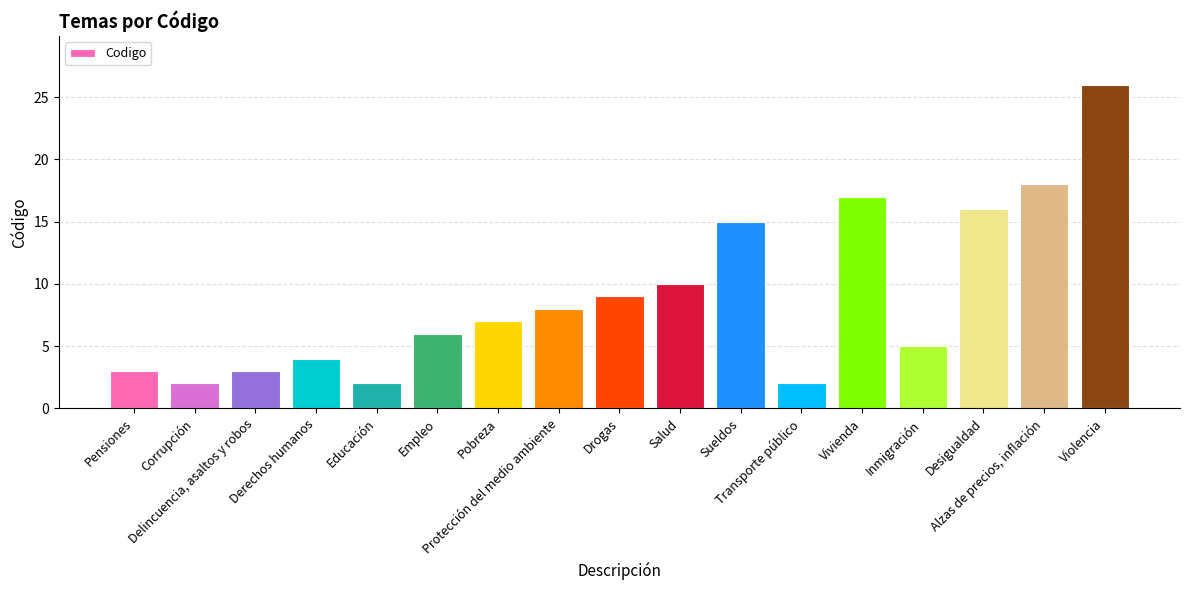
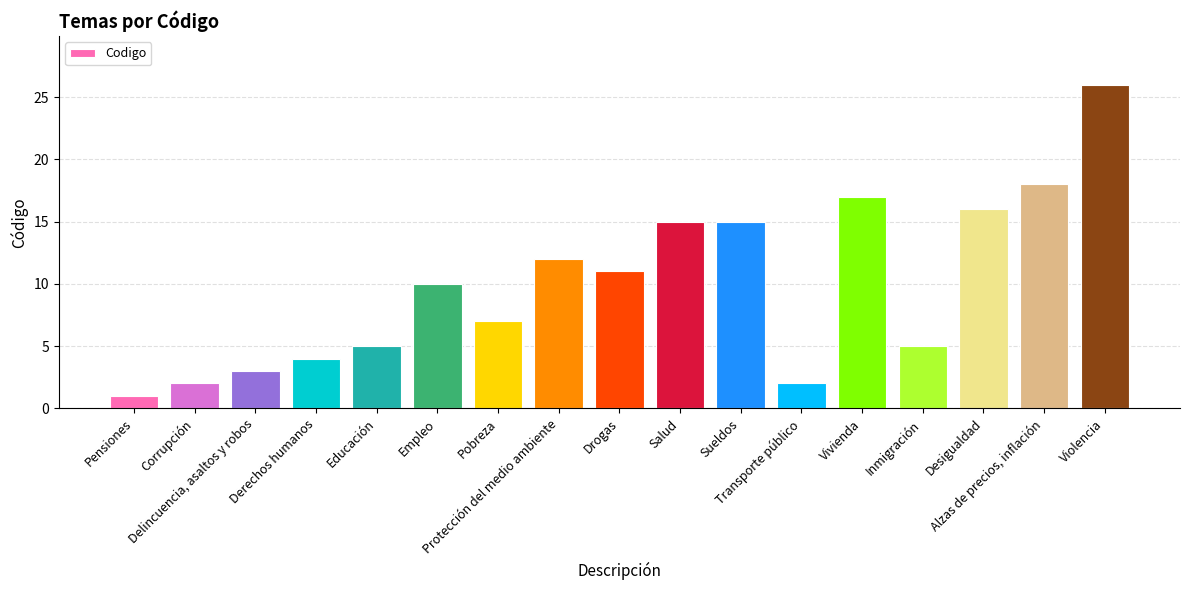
Pensiones: 3 -> 1
Educación: 2 -> 5
Empleo: 6 -> 10
Protección del medio ambiente: 8 -> 12
Drogas: 9 -> 11
Salud: 10 -> 15
